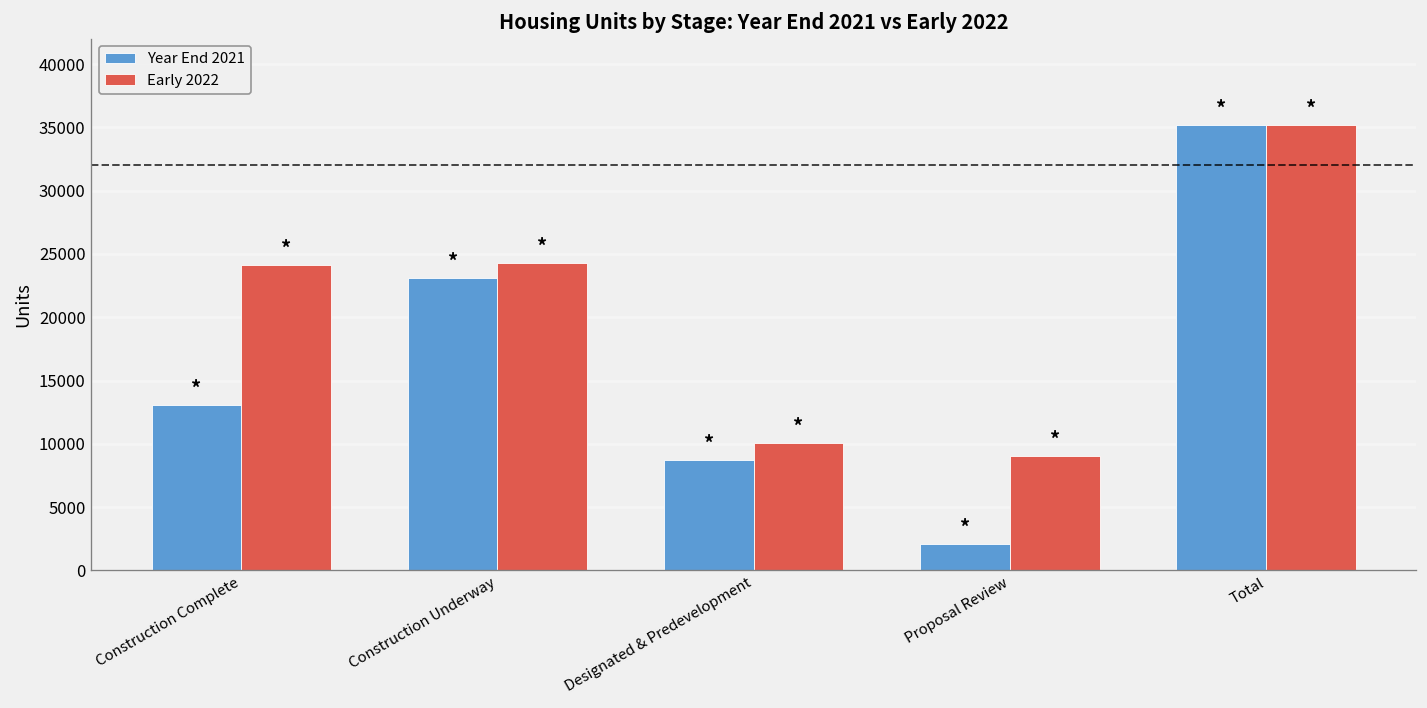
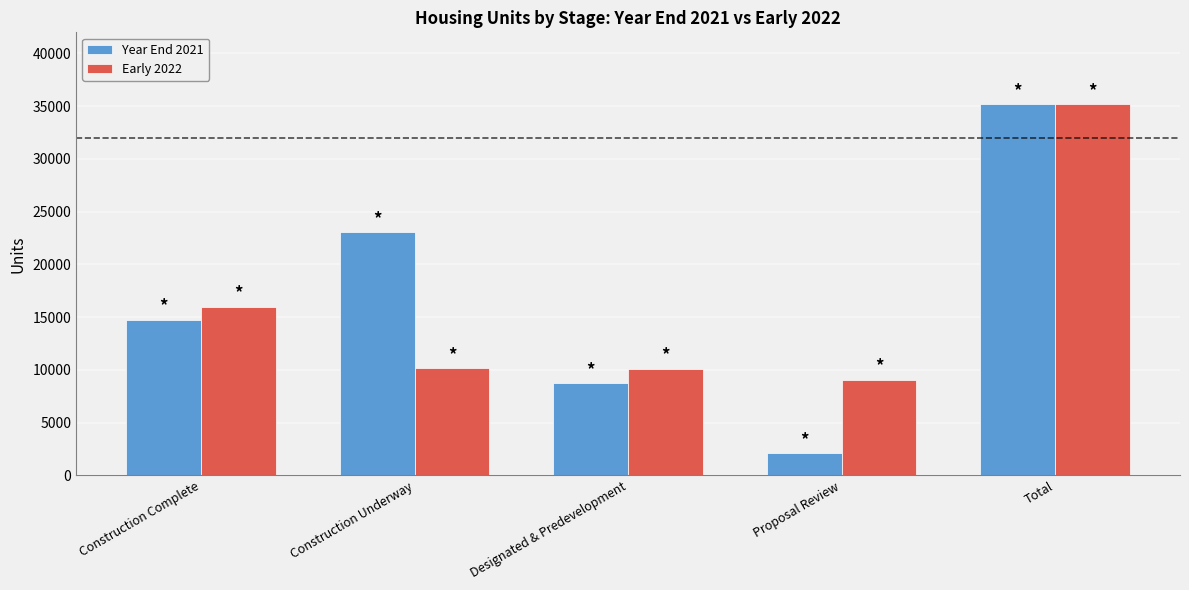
Year End 2021, Construction Complete: 13100 -> 14700
Early 2022, Construction Complete: 24100 -> 16000
Early 2022, Construction Underway: 24300 -> 10200
